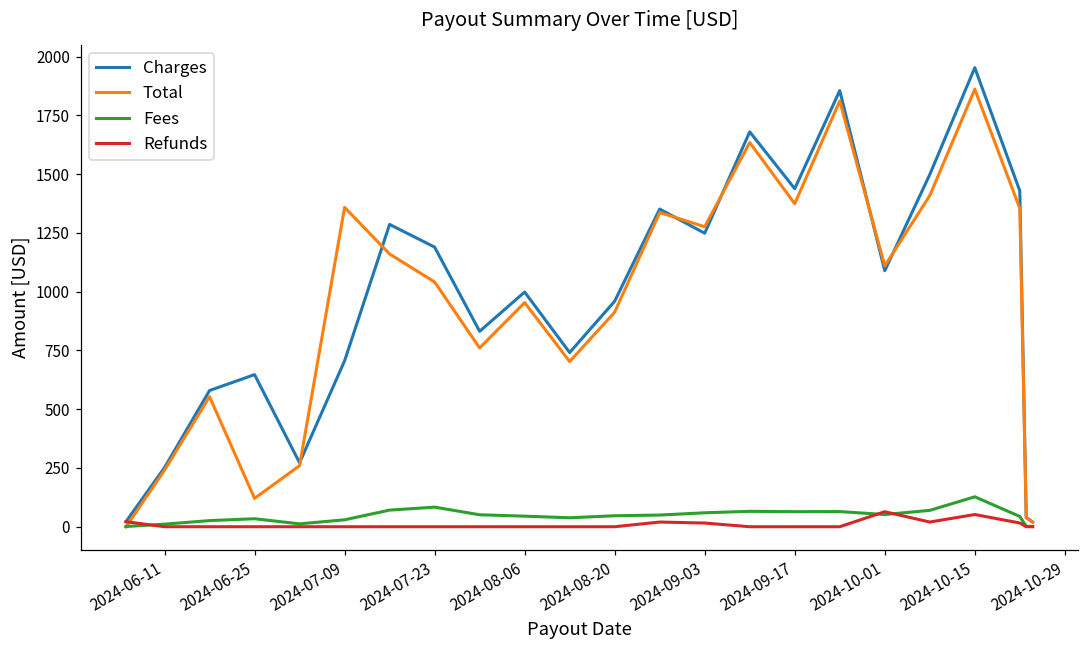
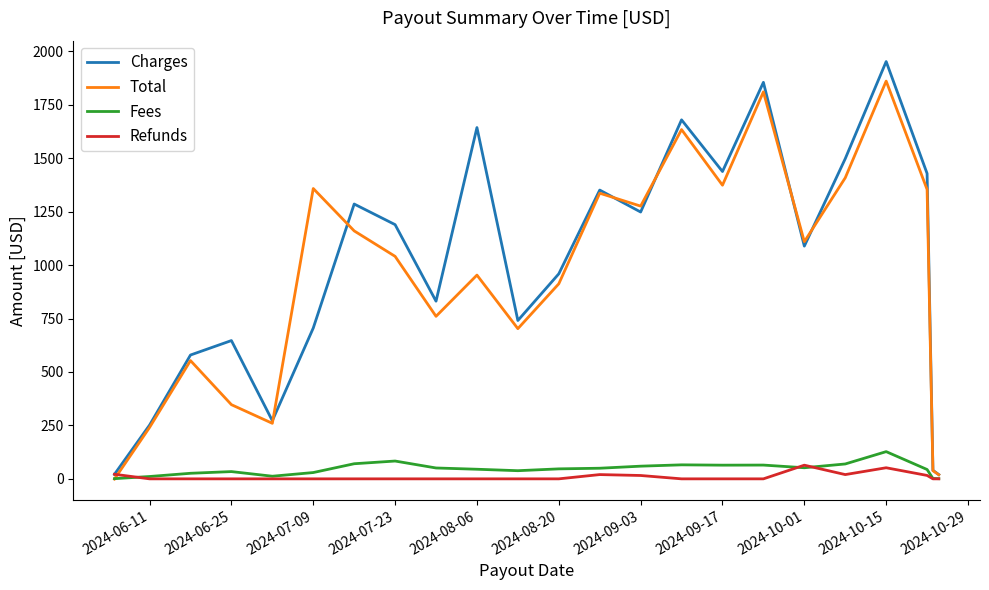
Total, 2024-06-25: 120 -> 350
Charges, 2024-08-06: 1000 -> 1640
